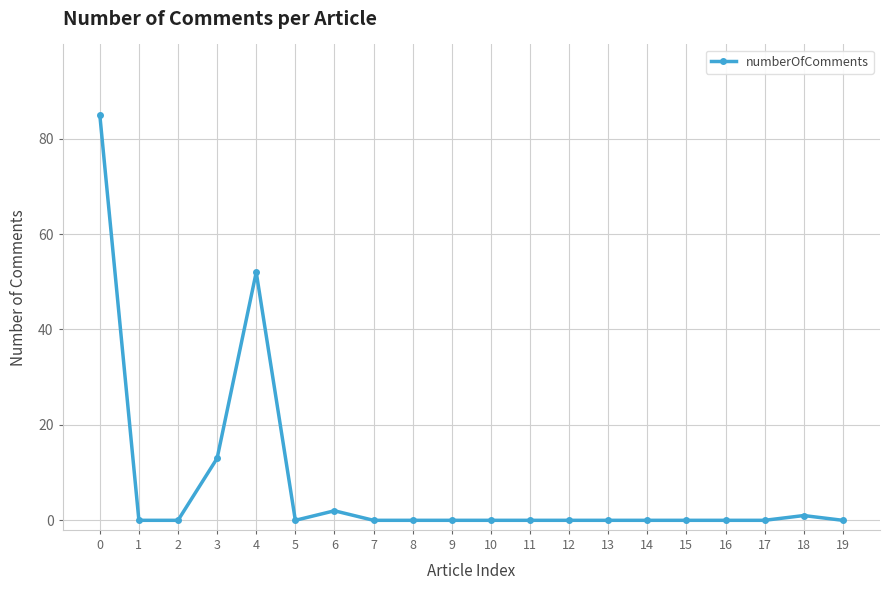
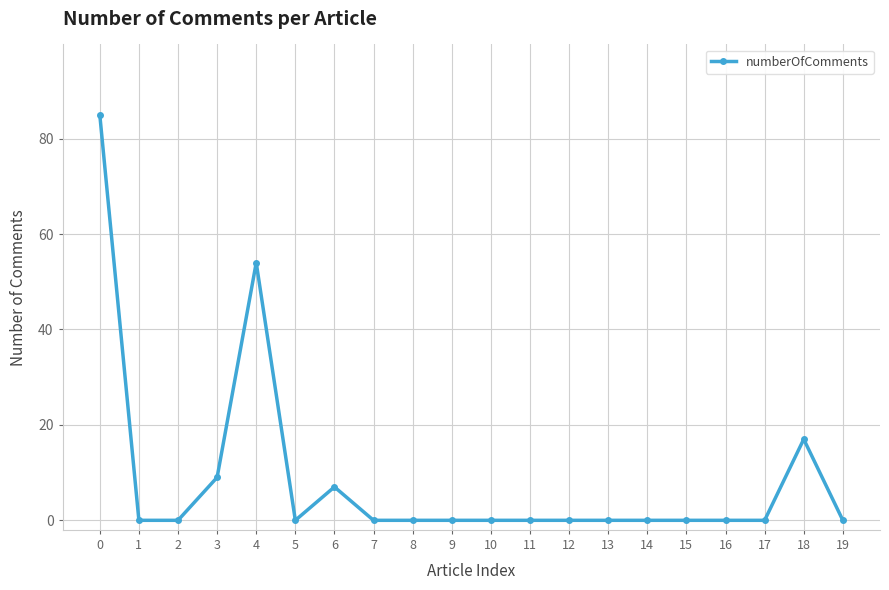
3: 13 -> 9
4: 52 -> 54
6: 2 -> 7
18: 1 -> 17
